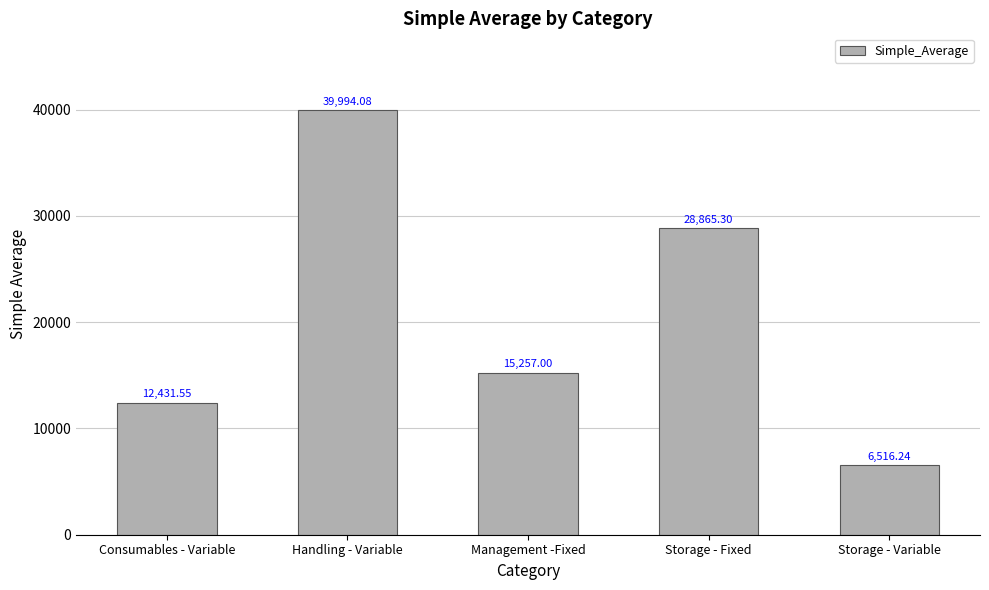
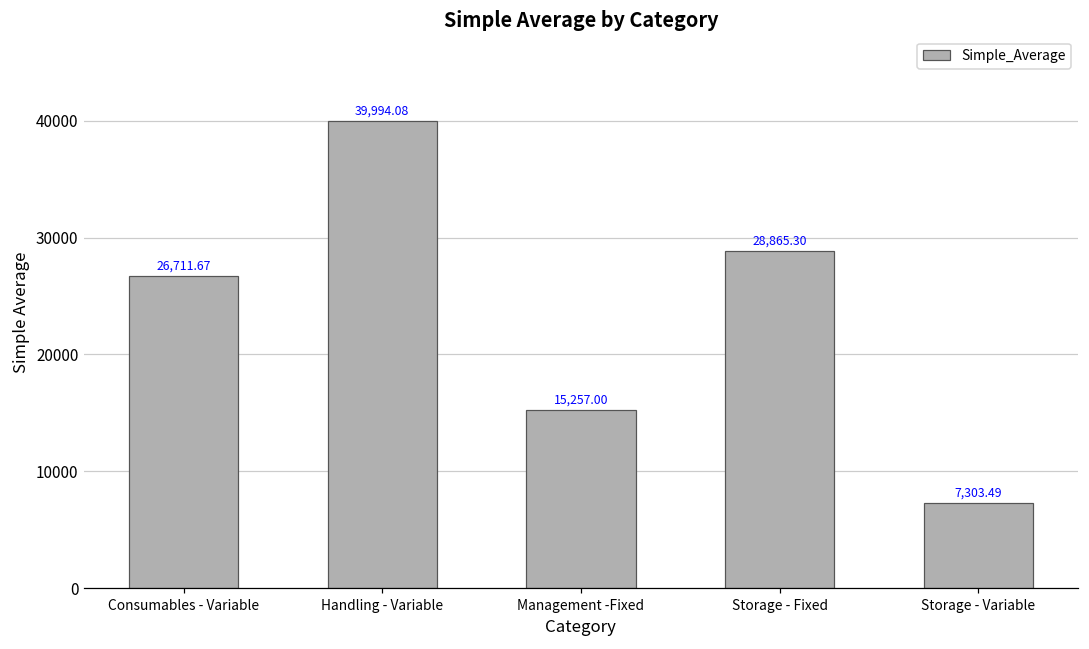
Consumables - Variable: 12,431.55 -> 26,711.67
Storage - Variable: 6,516.24 -> 7,303.49
